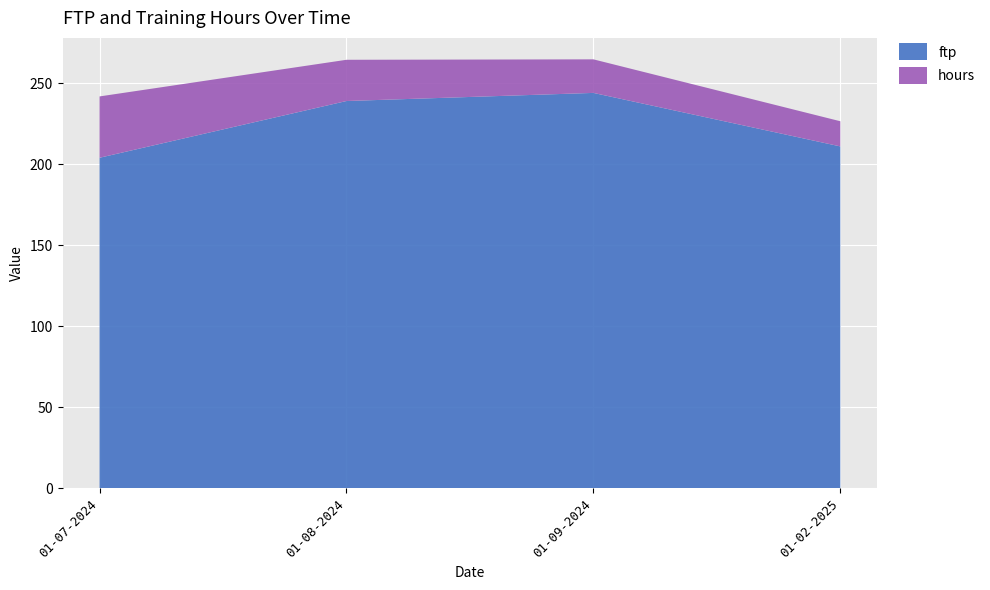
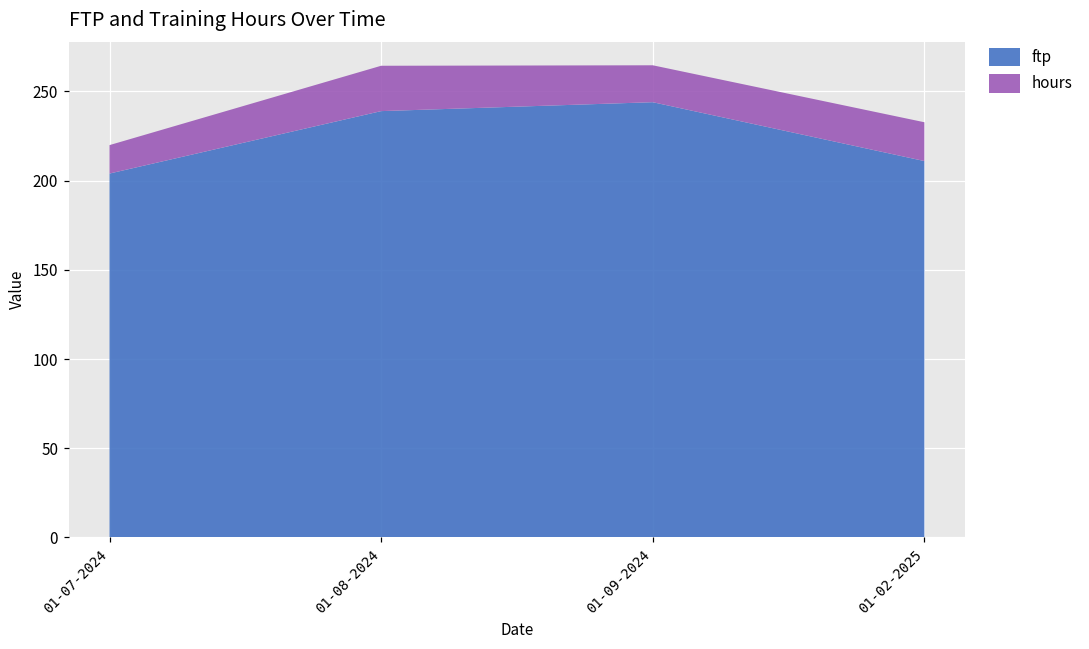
hours, 01-07-2024: 38 -> 16
hours, 01-02-2025: 16 -> 22
